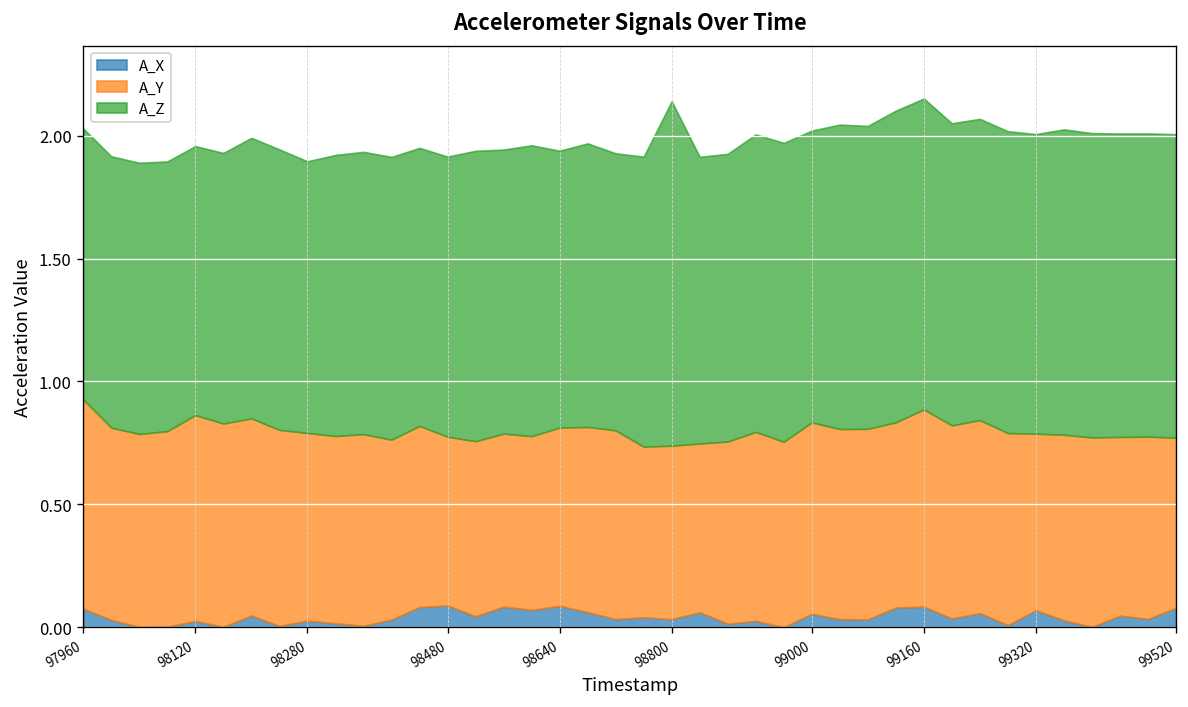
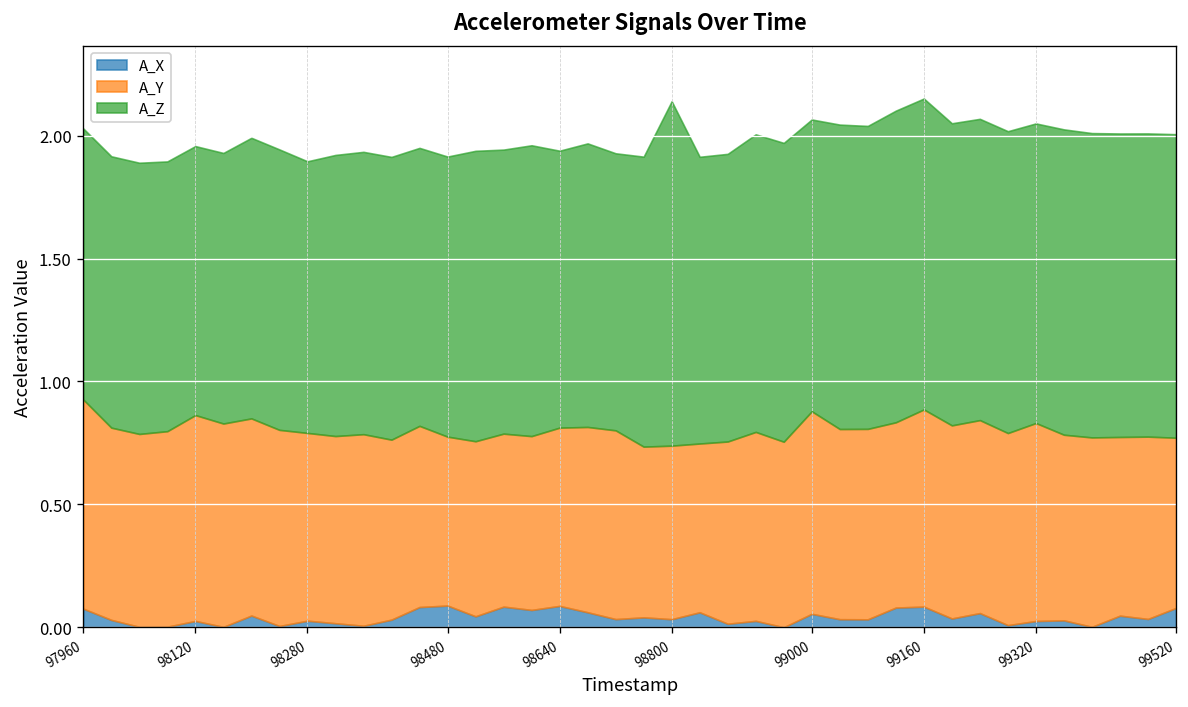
A_Y, 99000: 0.78 -> 0.82
A_X, 99320: 0.07 -> 0.03
A_Y, 99320: 0.72 -> 0.81
